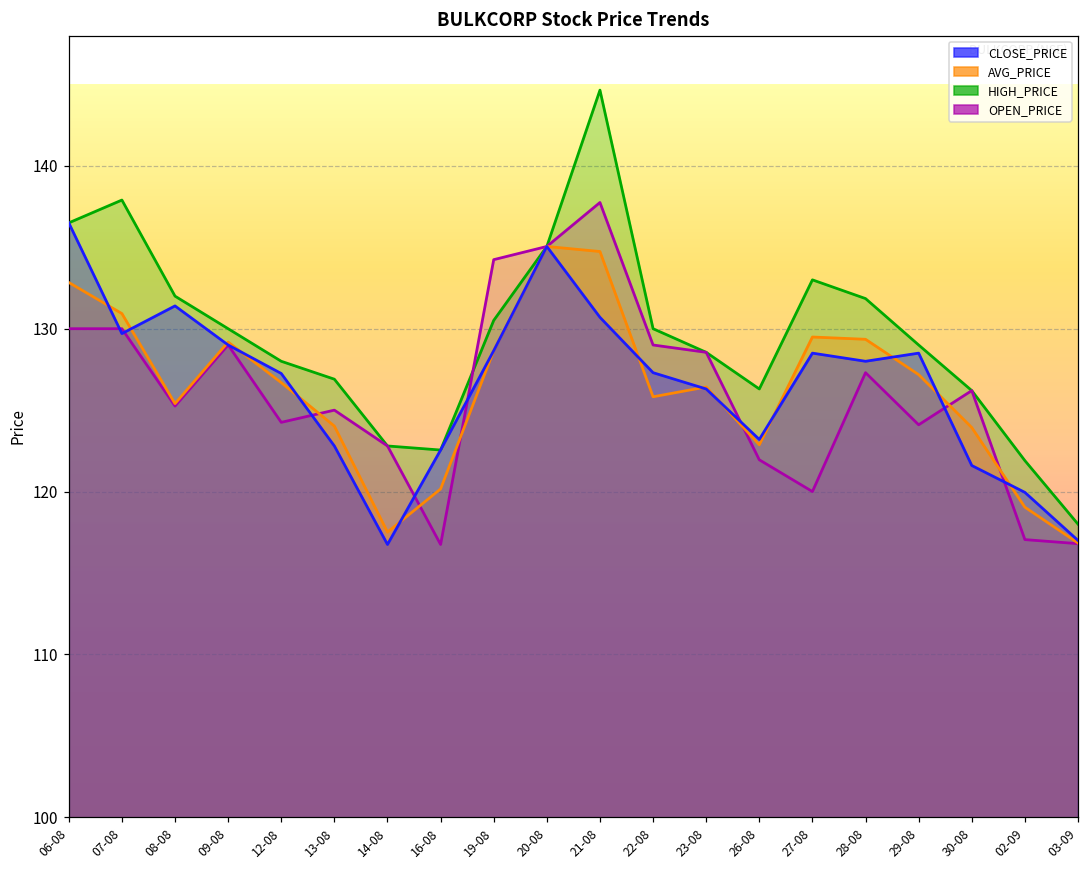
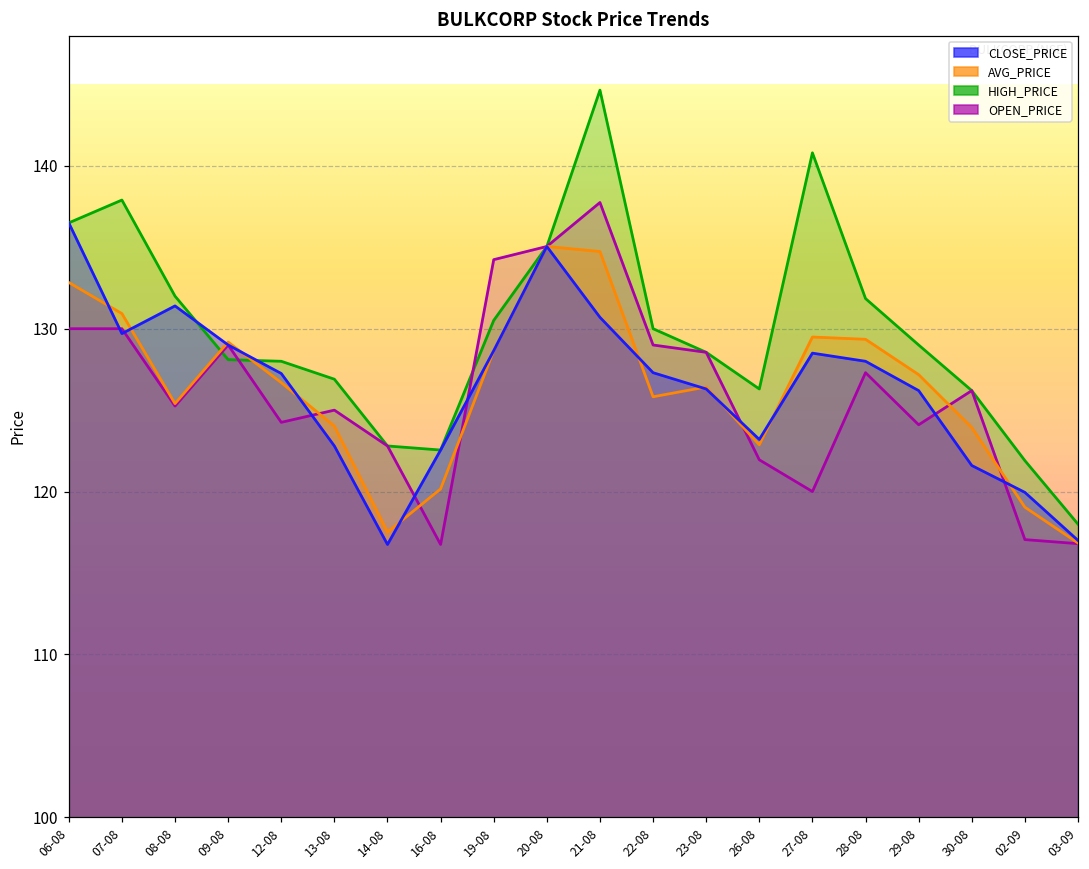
HIGH_PRICE, 09-08: 130.0 -> 128.1
HIGH_PRICE, 27-08: 133.0 -> 140.8
CLOSE_PRICE, 29-08: 128.5 -> 126.2
